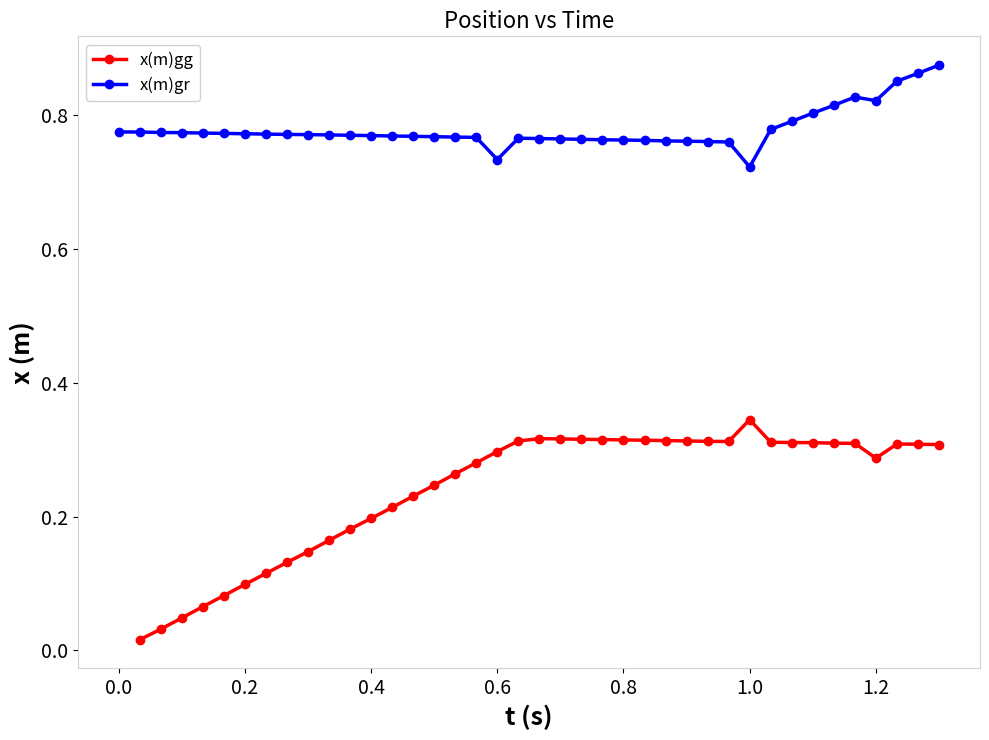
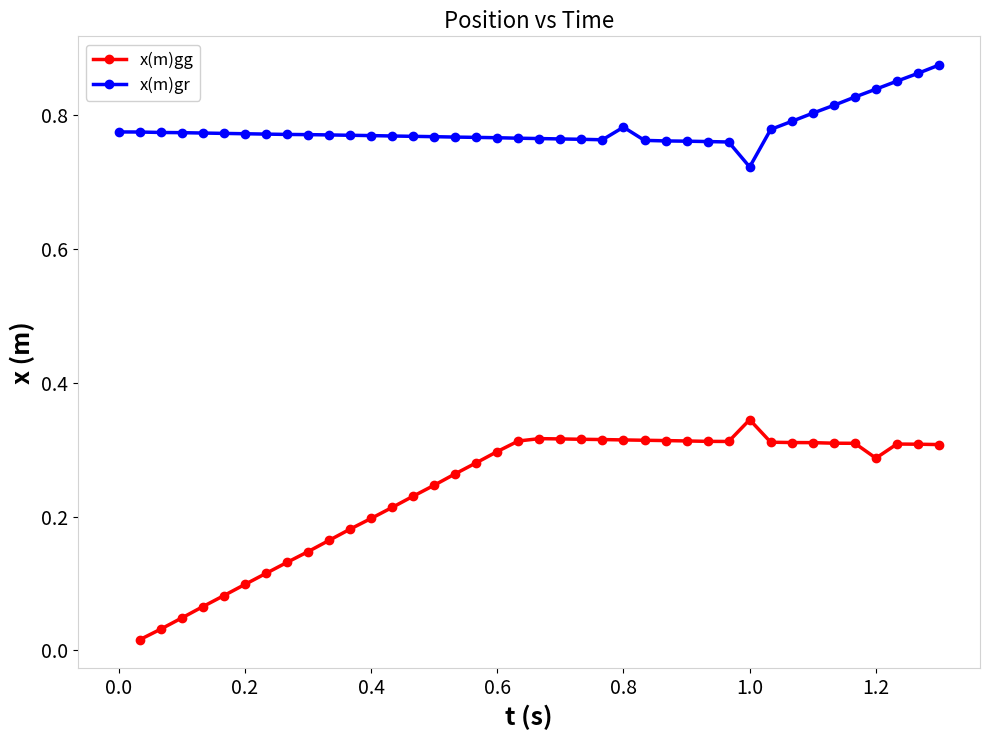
x(m)gr, 0.6: 0.73 -> 0.77
x(m)gr, 0.8: 0.76 -> 0.78
x(m)gr, 1.2: 0.82 -> 0.84
